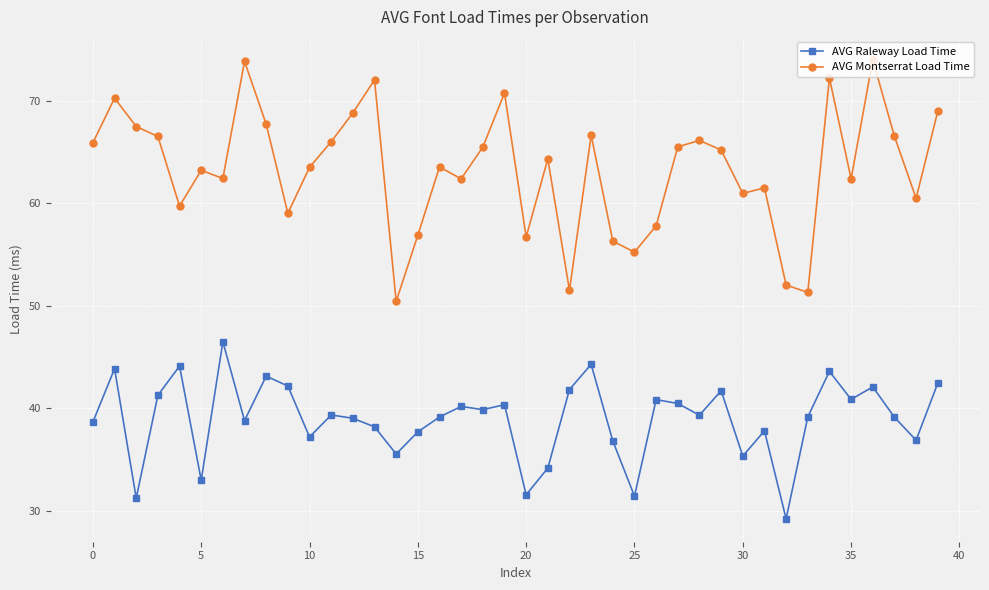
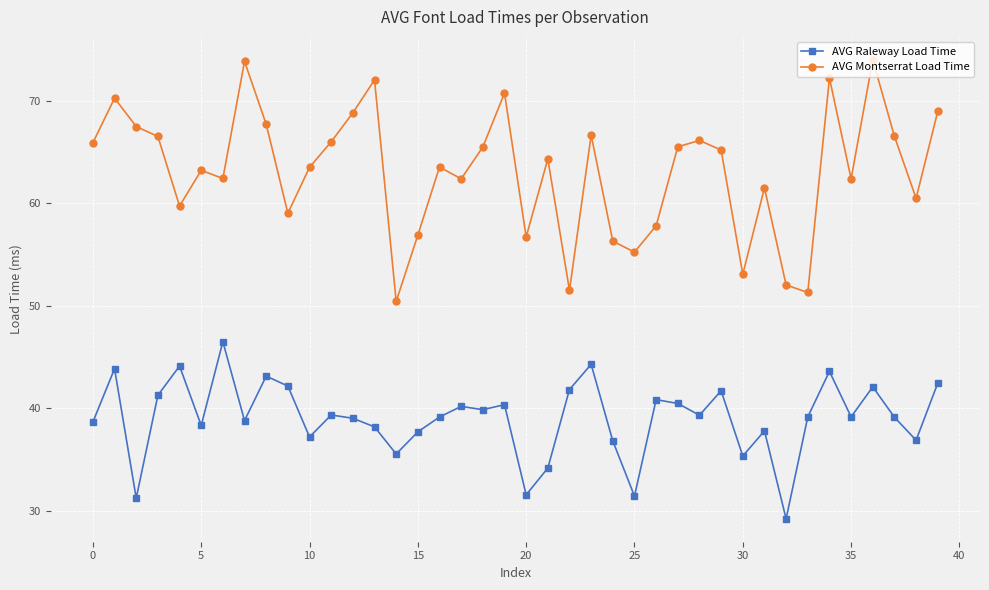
AVG Raleway Load Time, 5: 33.0 -> 38.3
AVG Montserrat Load Time, 30: 61.0 -> 53.1
AVG Raleway Load Time, 35: 40.9 -> 39.2
